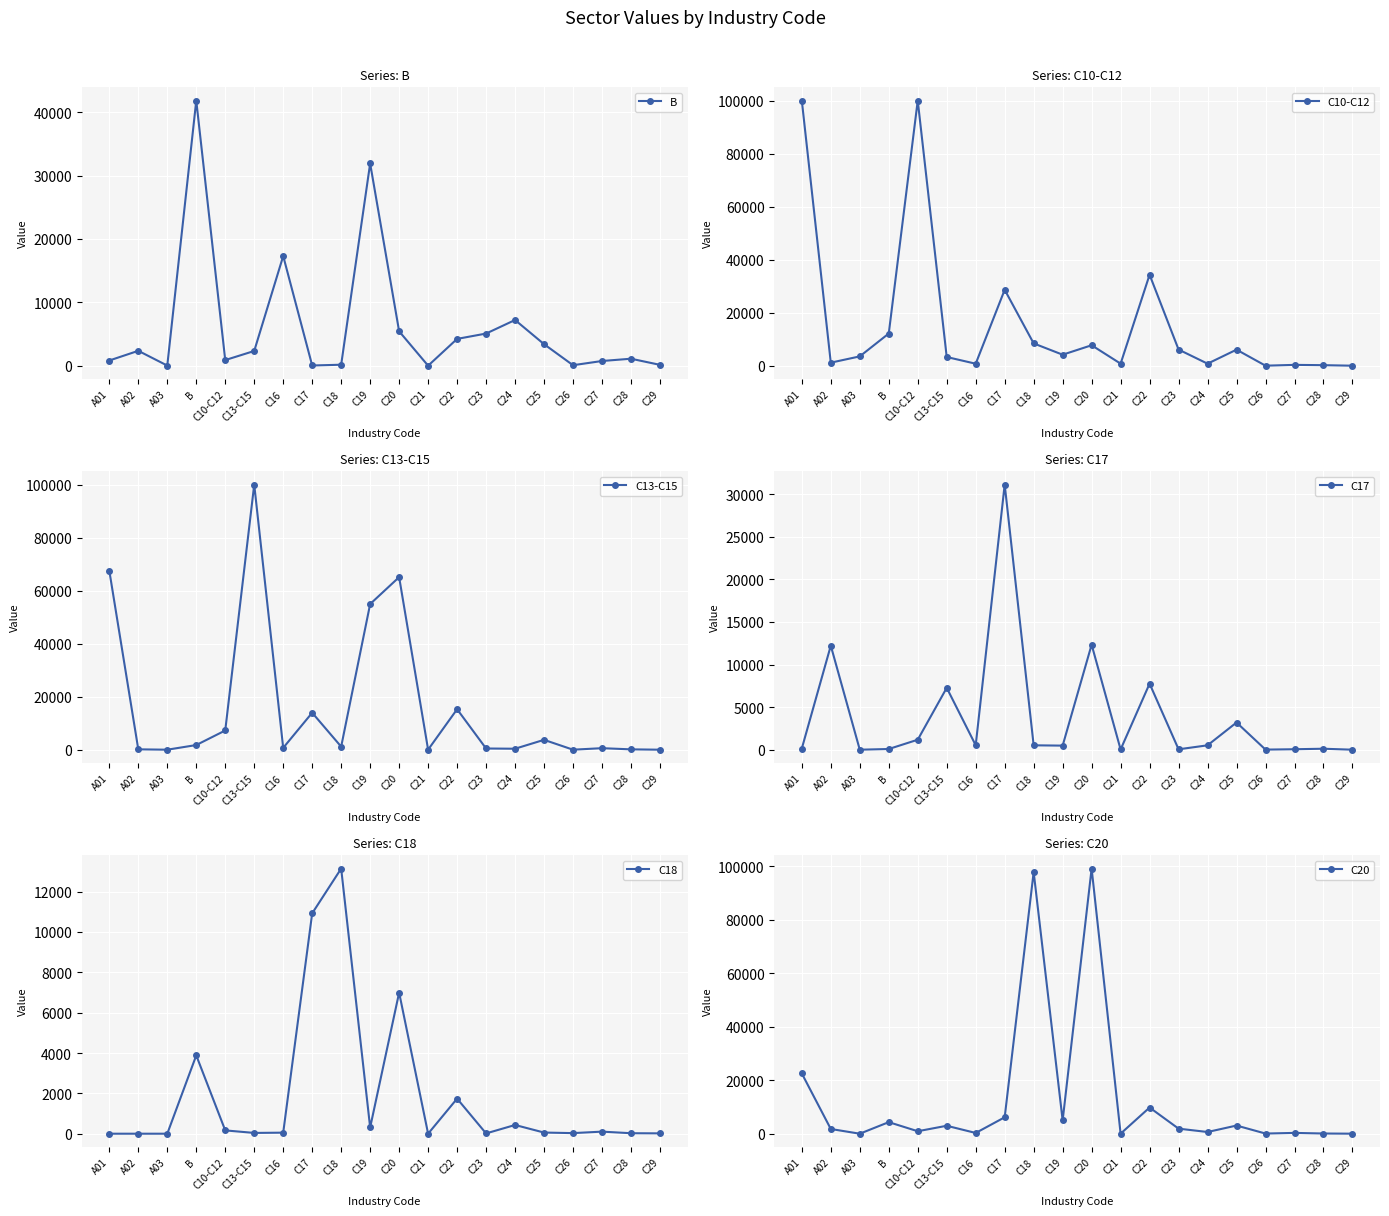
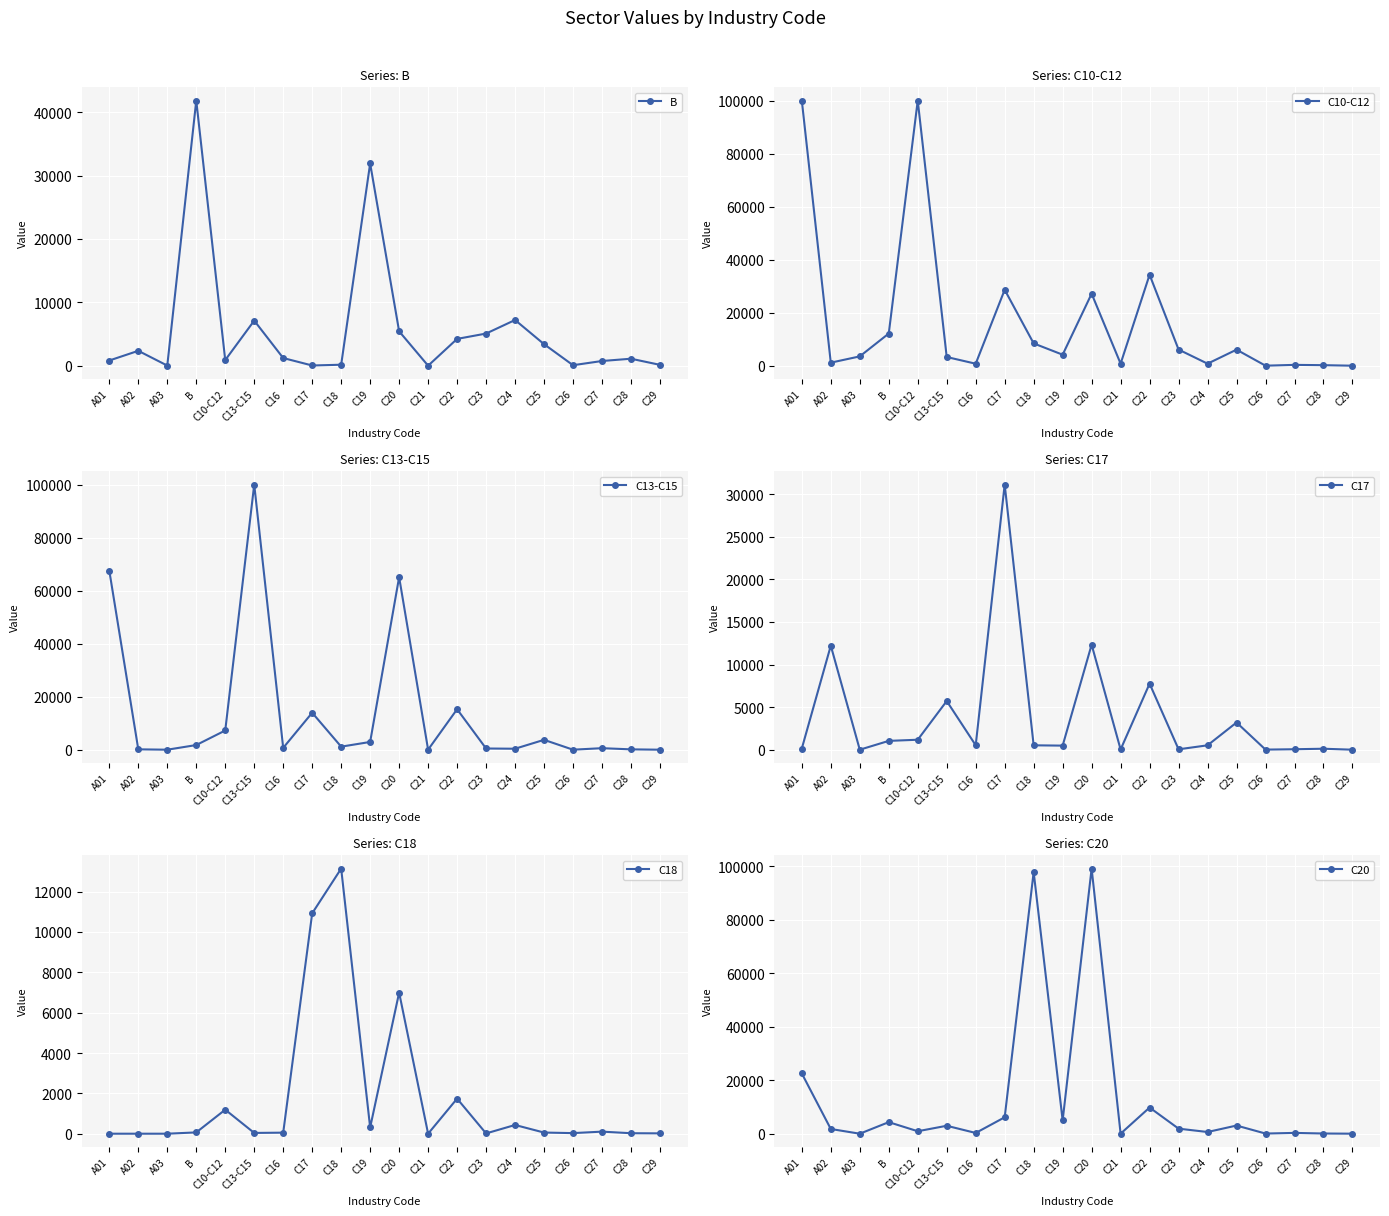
Series: B, C13-C15: 2000 -> 7000
Series: B, C16: 17000 -> 1000
Series: C10-C12, C20: 8000 -> 27000
Series: C13-C15, C19: 55000 -> 3000
Series: C17, B: 0 -> 1000
Series: C17, C13-C15: 7000 -> 6000
Series: C18, B: 3900 -> 100
Series: C18, C10-C12: 200 -> 1200
